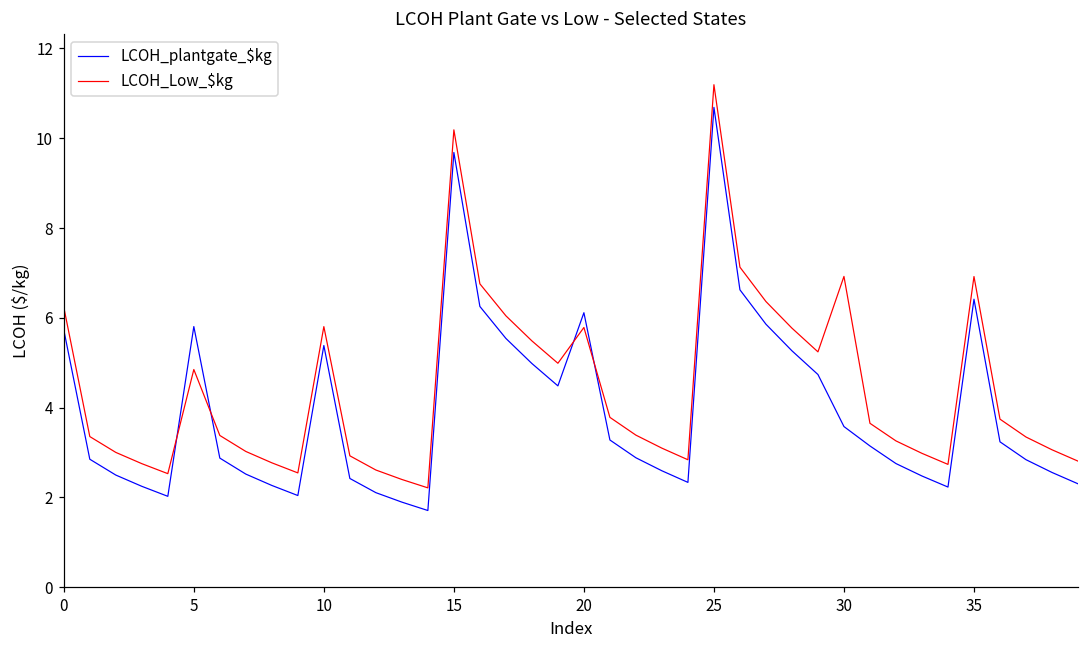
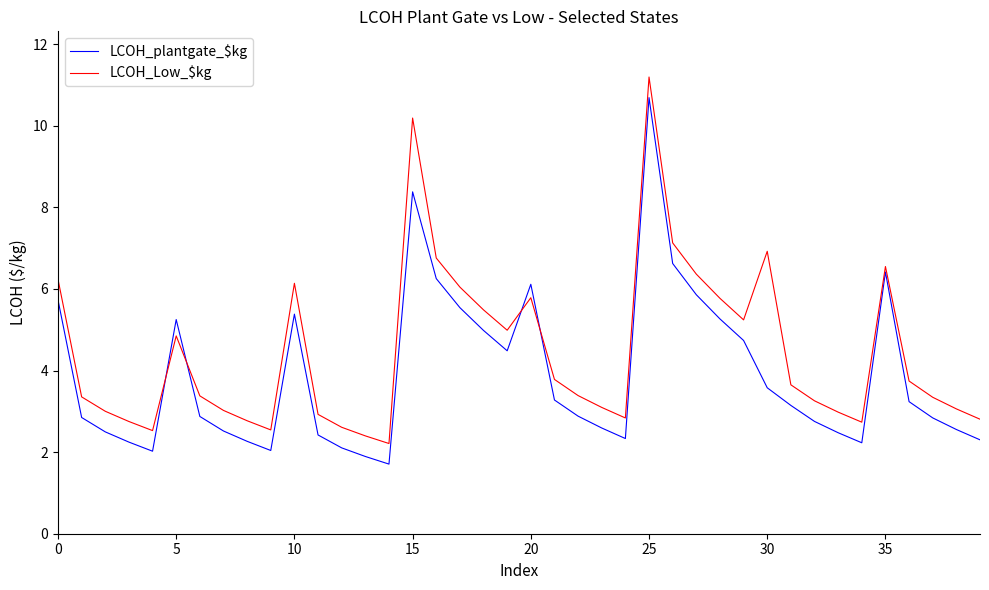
LCOH_plantgate_$kg, 5: 5.8 -> 5.2
LCOH_Low_$kg, 10: 5.8 -> 6.1
LCOH_plantgate_$kg, 15: 9.7 -> 8.4
LCOH_Low_$kg, 35: 6.9 -> 6.5
